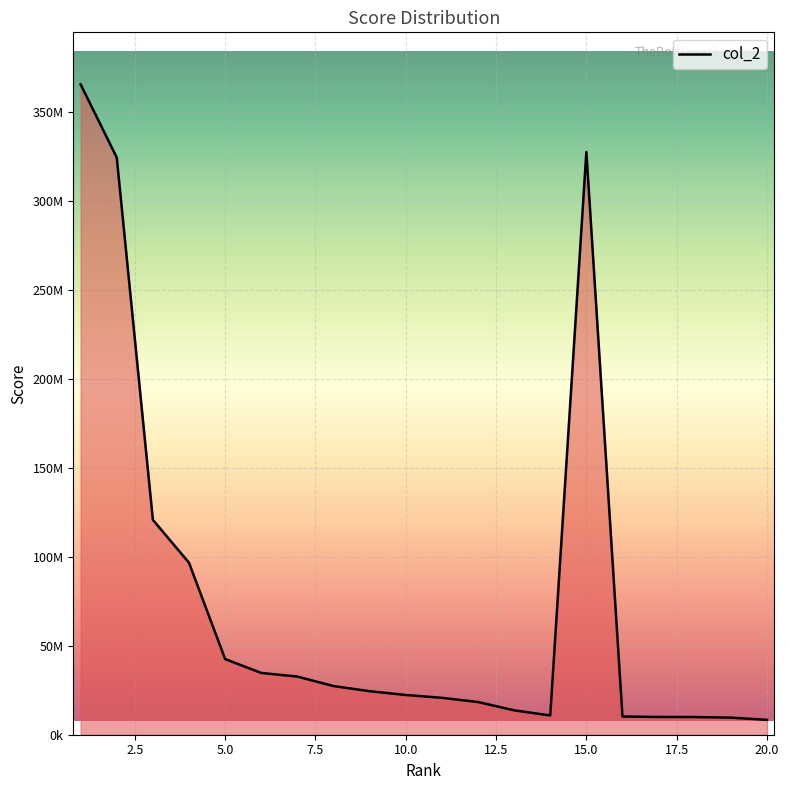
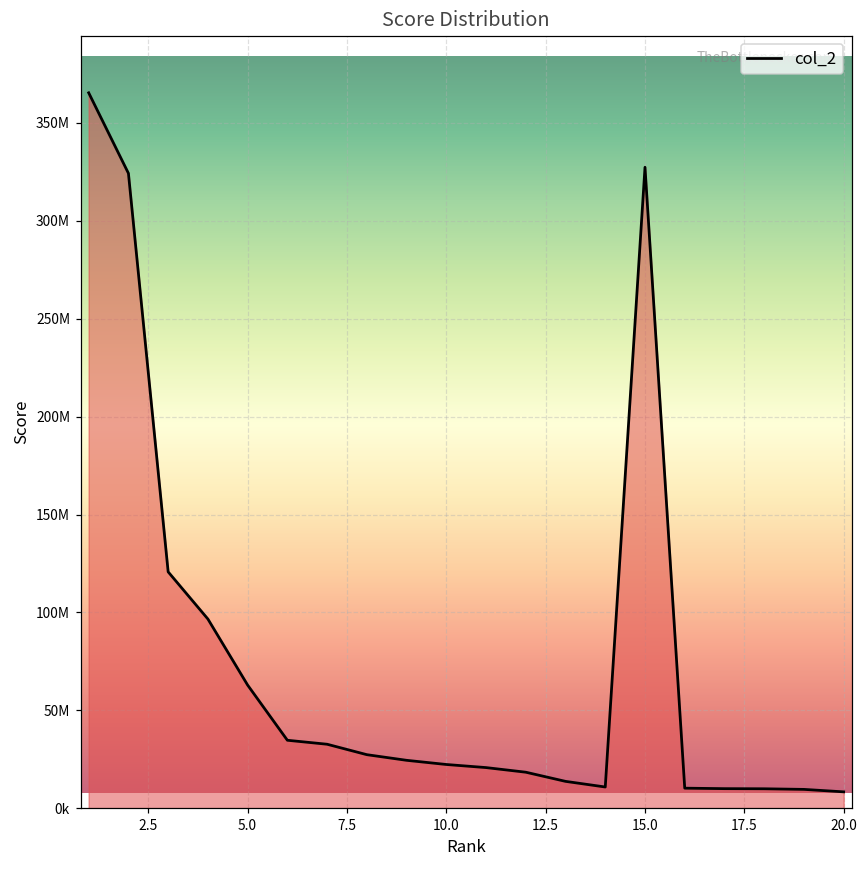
5.0: 43000000 -> 63000000
